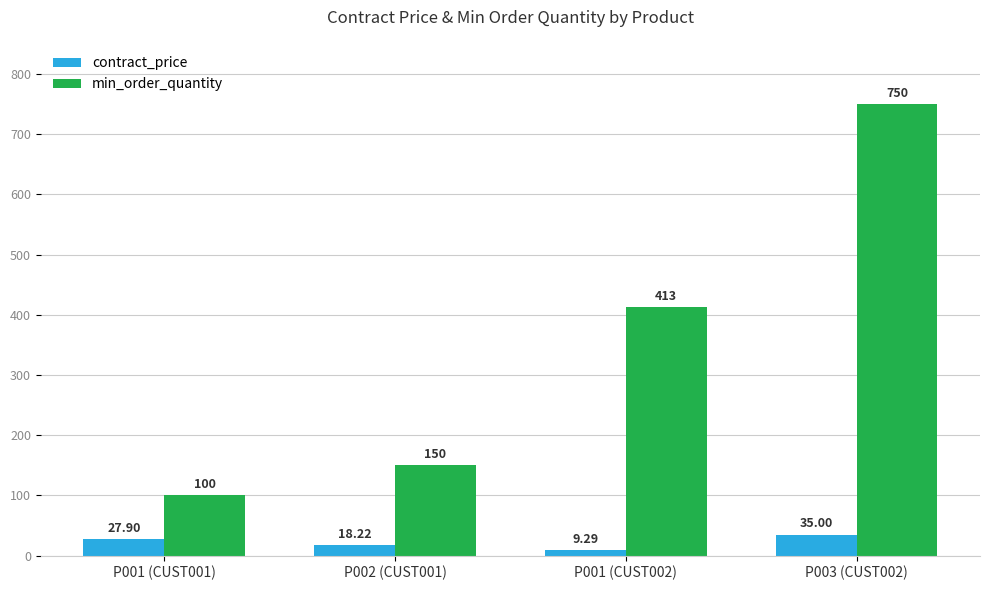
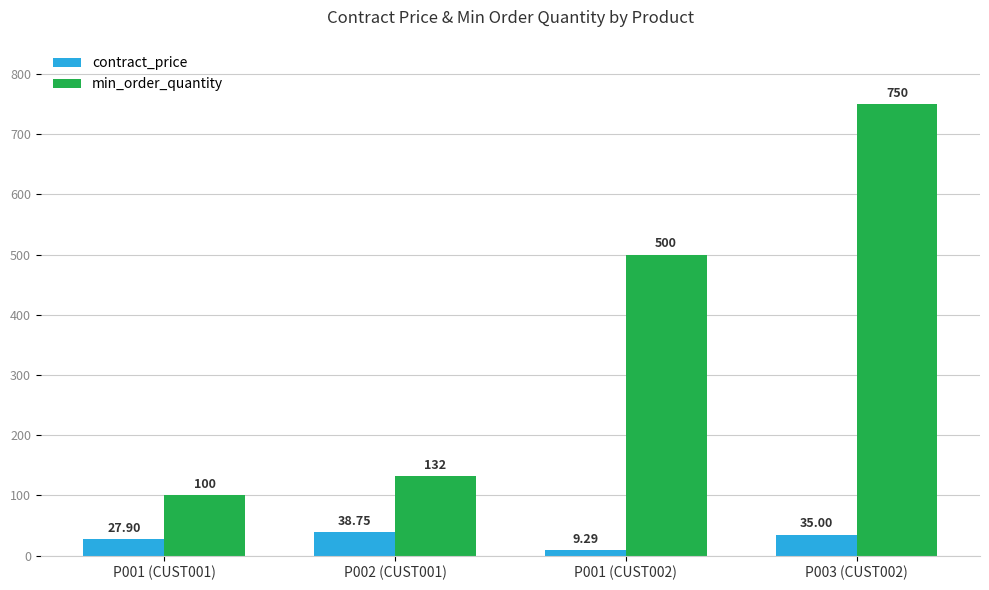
contract_price, P002 (CUST001): 18.22 -> 38.75
min_order_quantity, P002 (CUST001): 150 -> 132
min_order_quantity, P001 (CUST002): 413 -> 500
